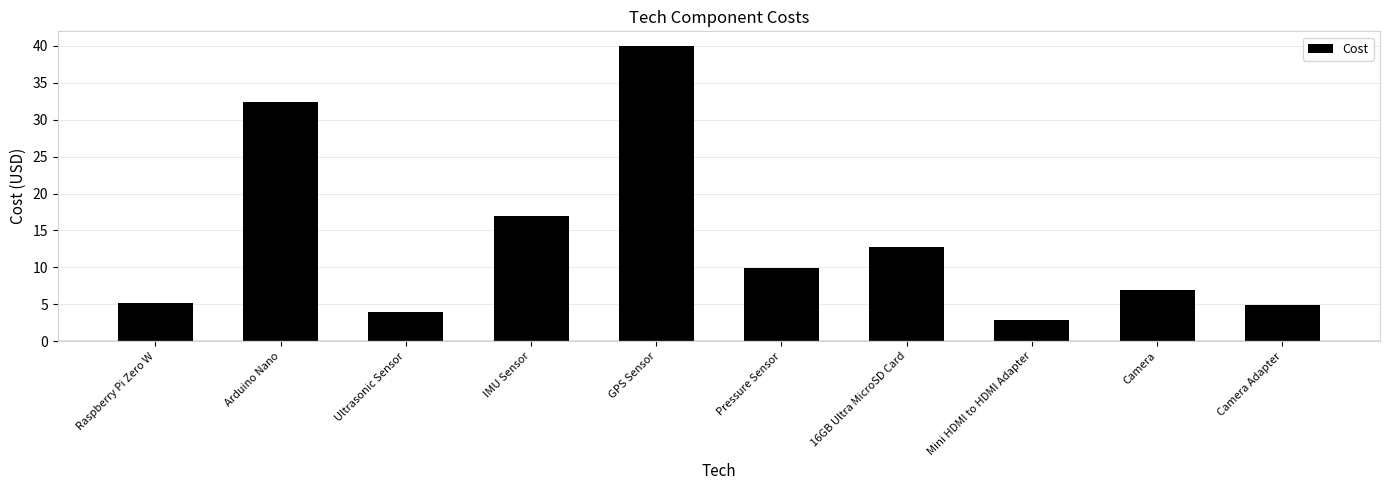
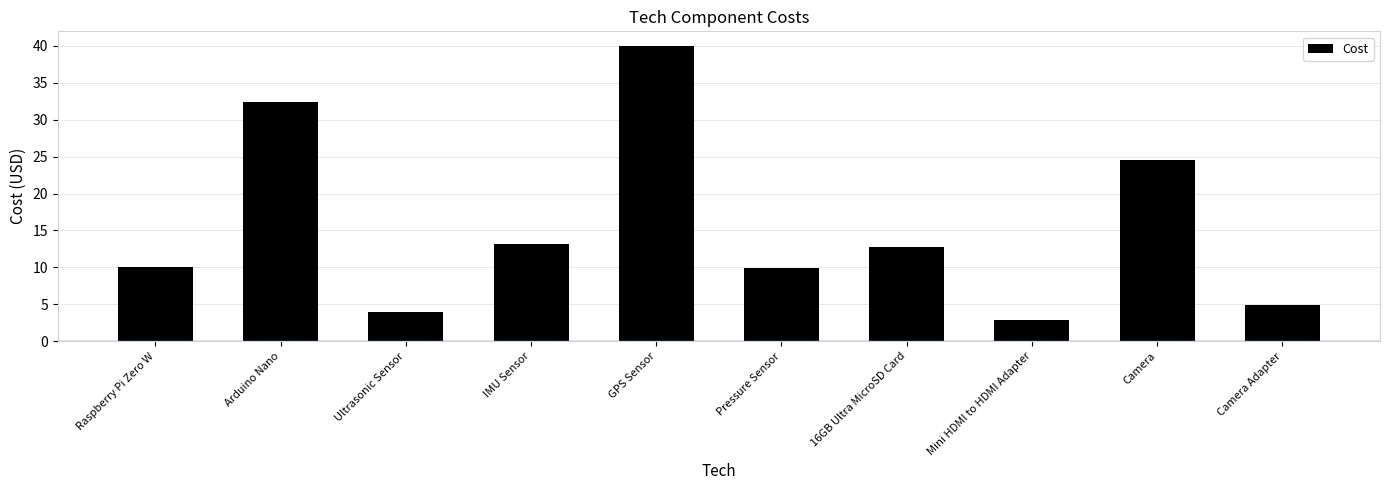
Raspberry Pi Zero W: 5 -> 10
IMU Sensor: 17 -> 13
Camera: 7 -> 25
